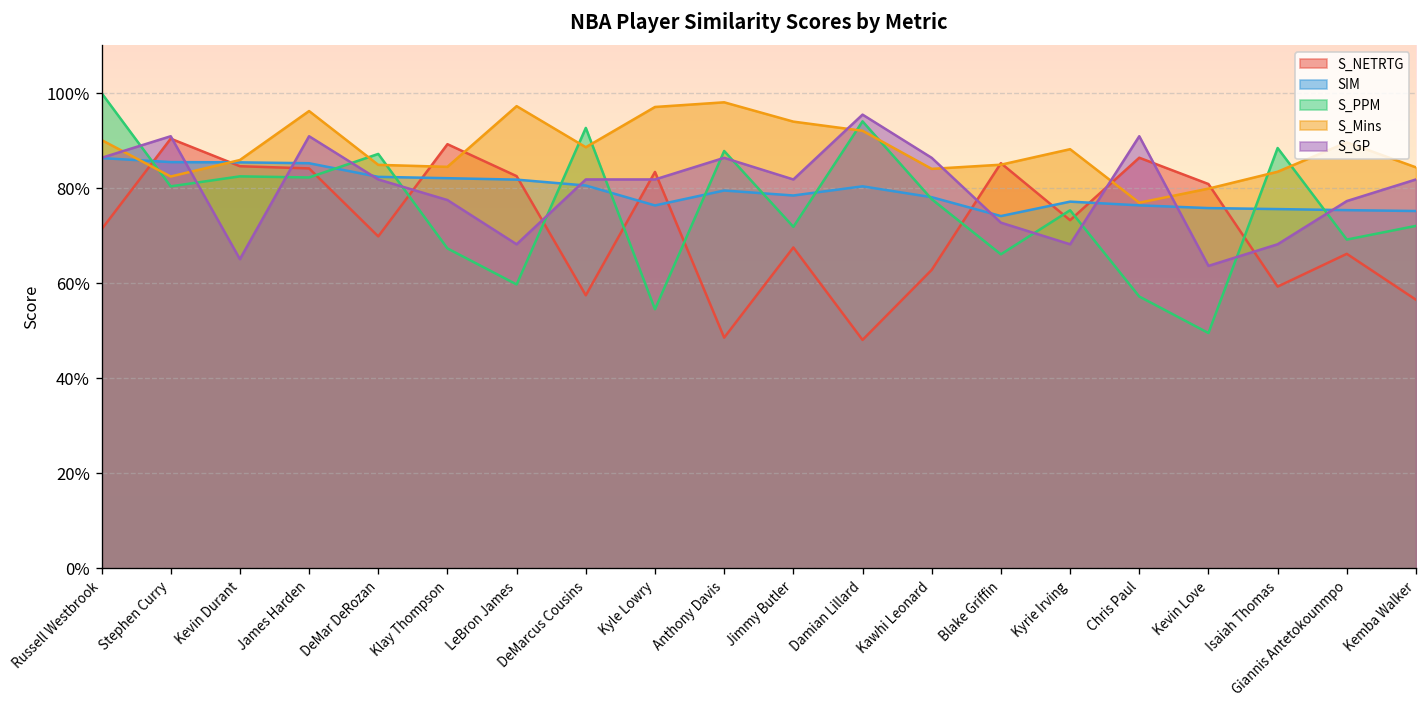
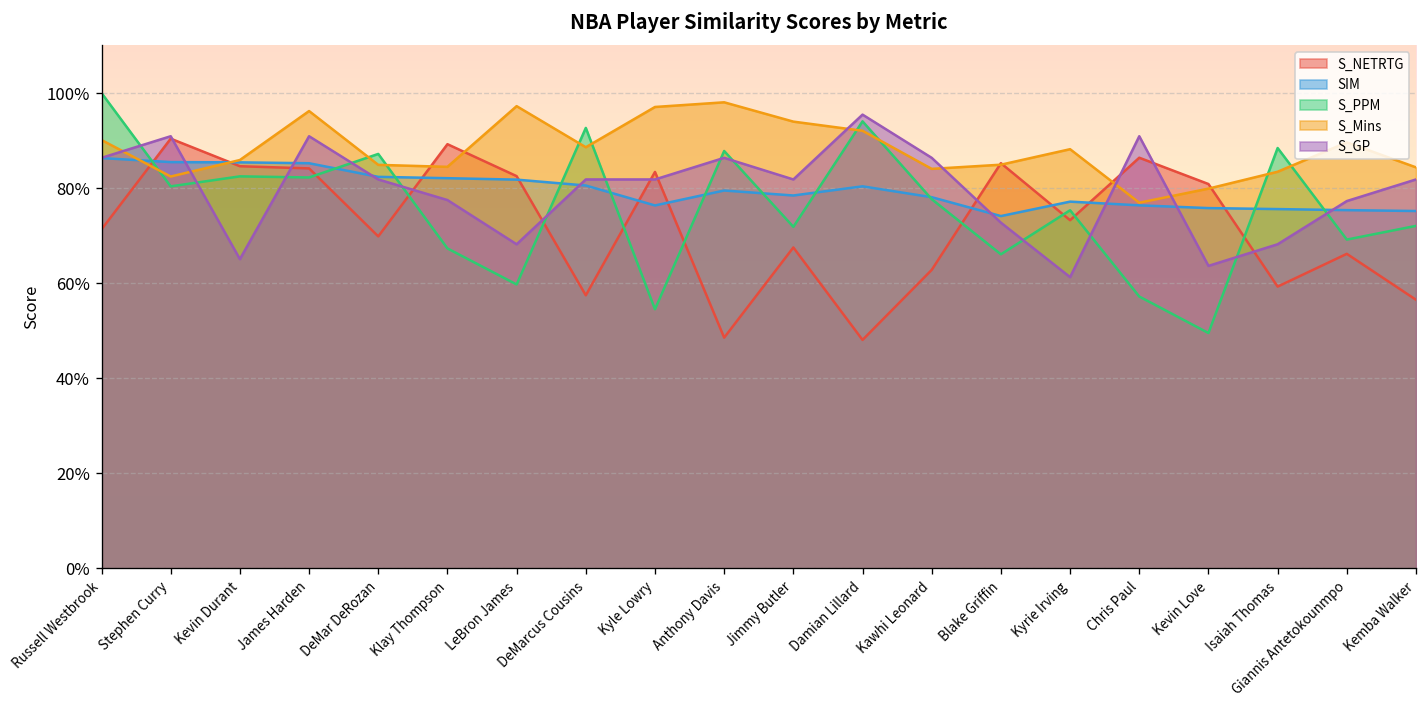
S_GP, Kyrie Irving: 68% -> 61%
